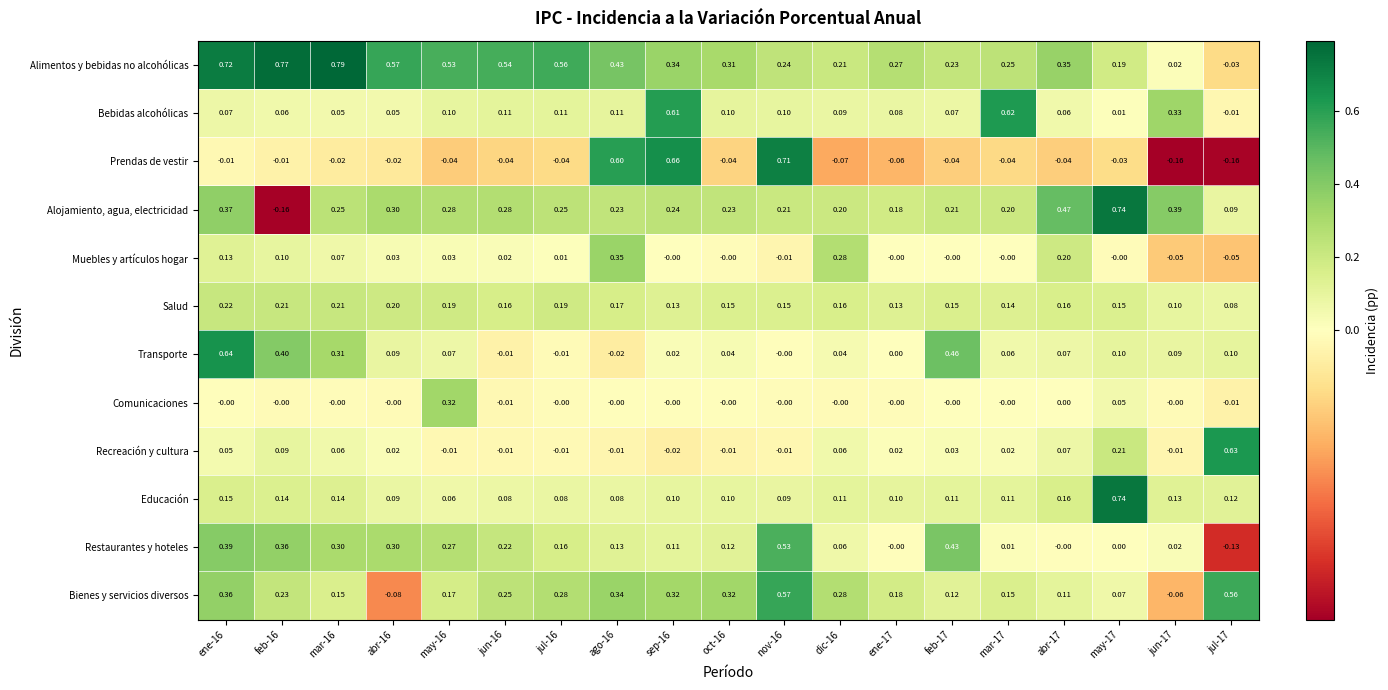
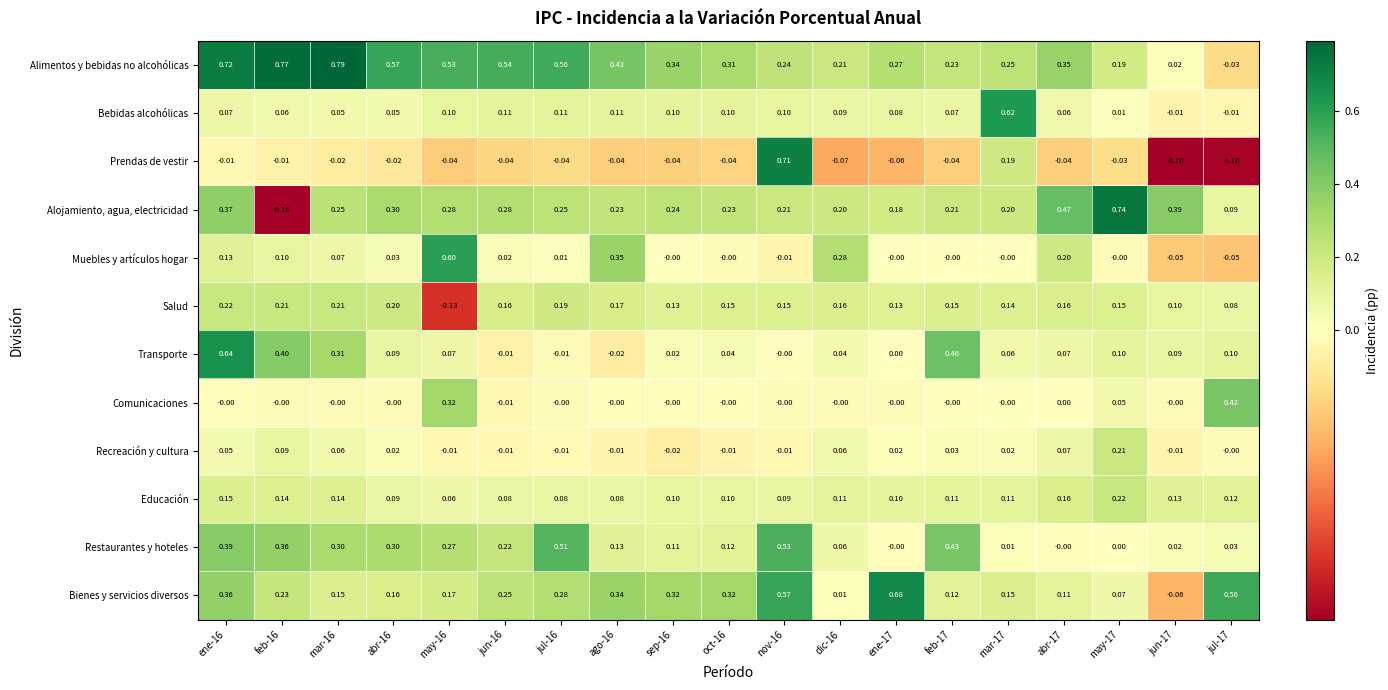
Bebidas alcohólicas, sep-16: 0.61 -> 0.10
Bebidas alcohólicas, jun-17: 0.33 -> -0.01
Prendas de vestir, ago-16: 0.60 -> -0.04
Prendas de vestir, sep-16: 0.66 -> -0.04
Prendas de vestir, mar-17: -0.04 -> 0.19
Muebles y artículos hogar, may-16: 0.03 -> 0.60
Salud, may-16: 0.19 -> -0.13
Comunicaciones, jul-17: -0.01 -> 0.42
Recreación y cultura, jul-17: 0.63 -> -0.00
Educación, may-17: 0.74 -> 0.22
Restaurantes y hoteles, jul-16: 0.16 -> 0.51
Restaurantes y hoteles, jul-17: -0.13 -> 0.03
Bienes y servicios diversos, abr-16: -0.08 -> 0.16
Bienes y servicios diversos, dic-16: 0.28 -> 0.01
Bienes y servicios diversos, ene-17: 0.18 -> 0.68
